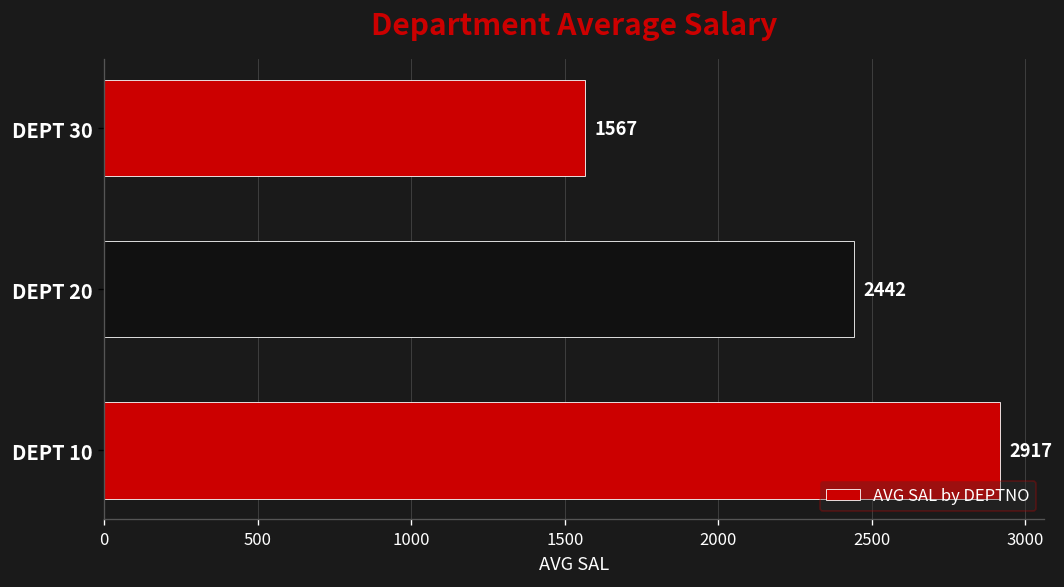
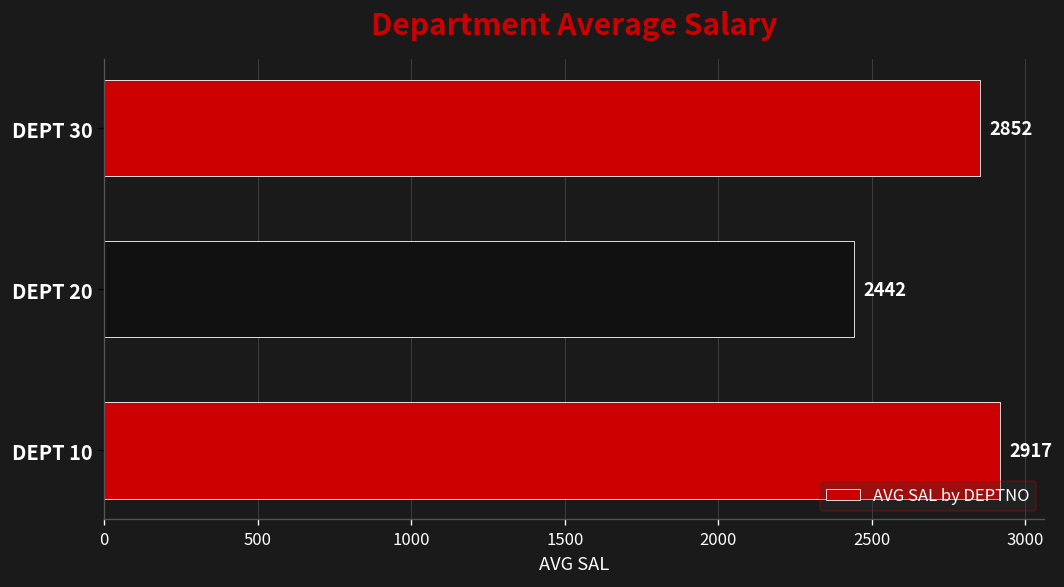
DEPT 30: 1567 -> 2852
